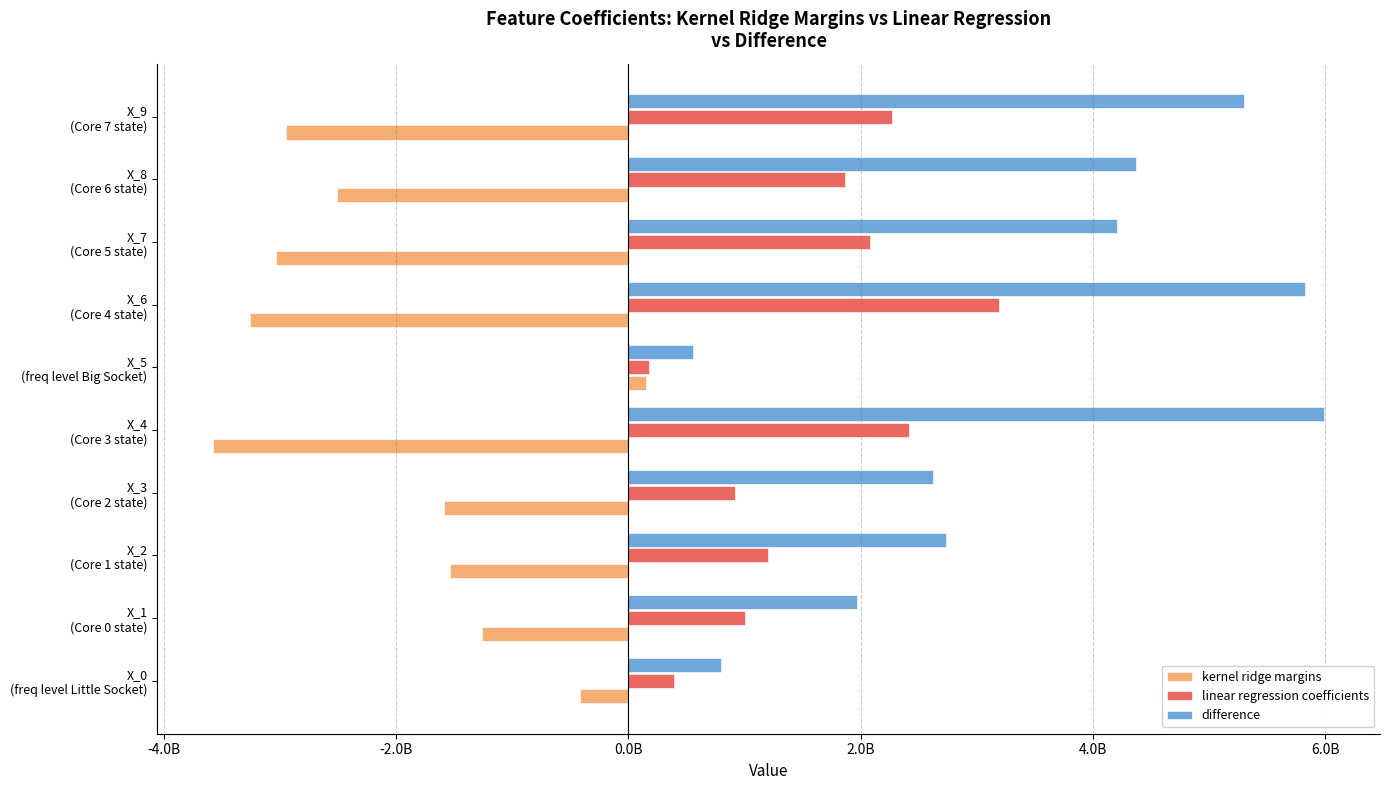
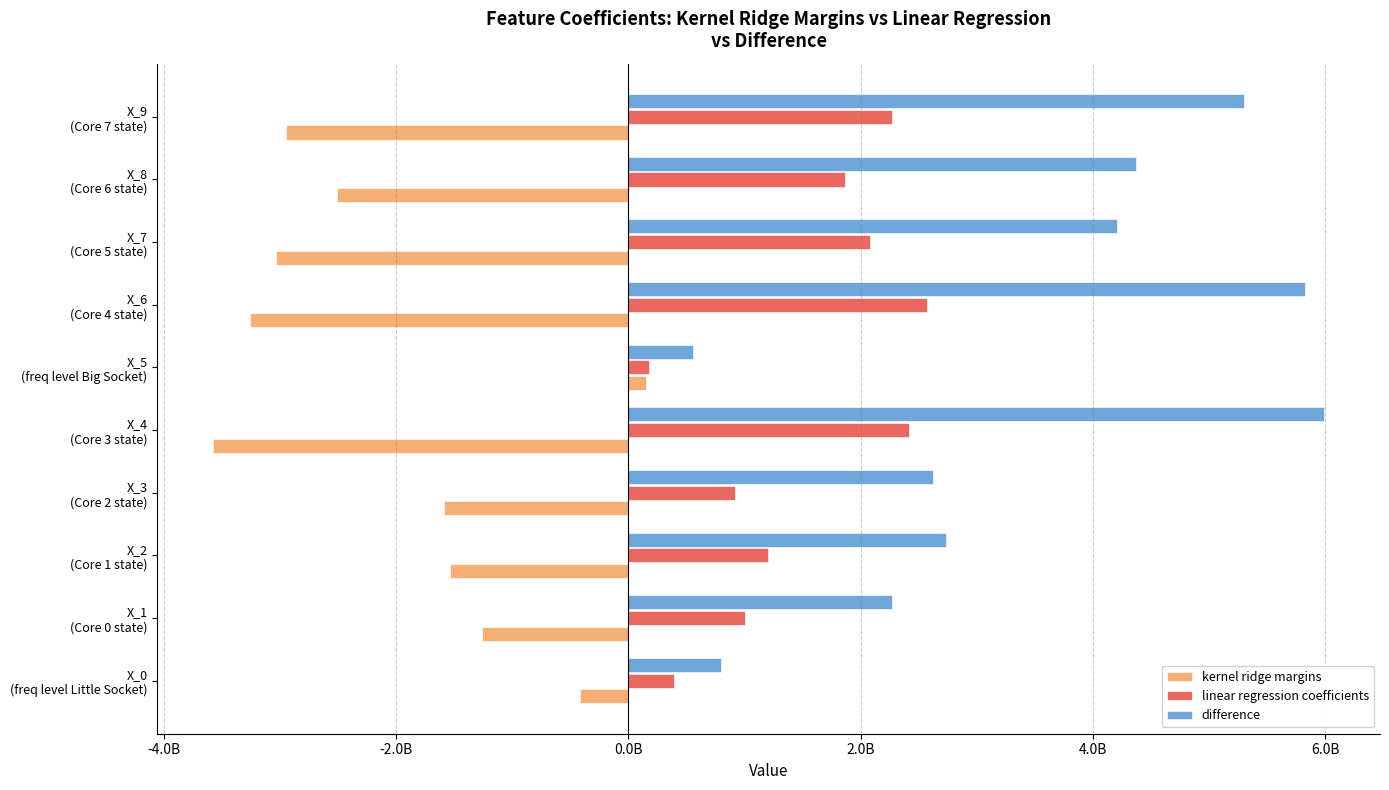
linear regression coefficients, X_6 (Core 4 state): 3190000000 -> 2570000000
difference, X_1 (Core 0 state): 1970000000 -> 2270000000
